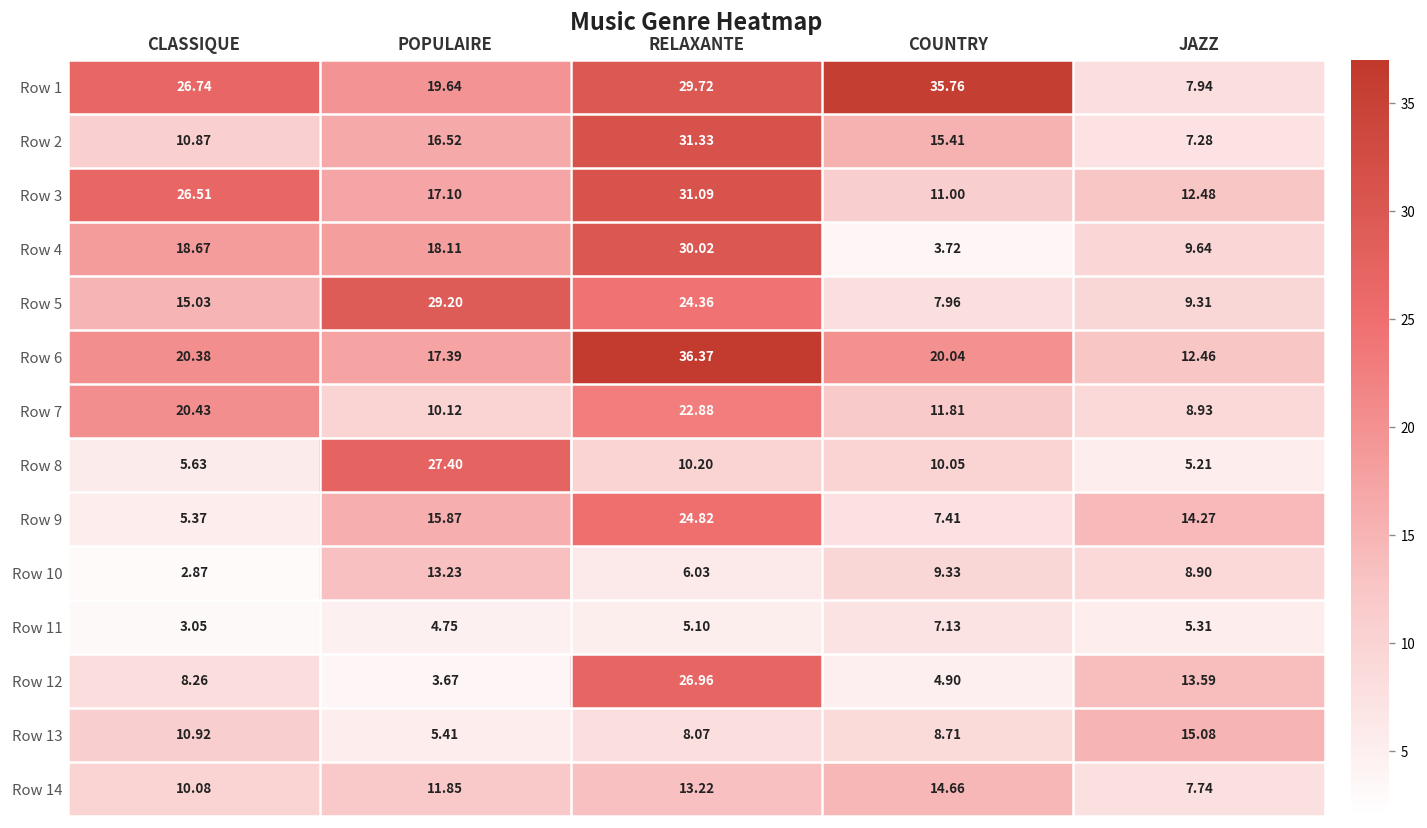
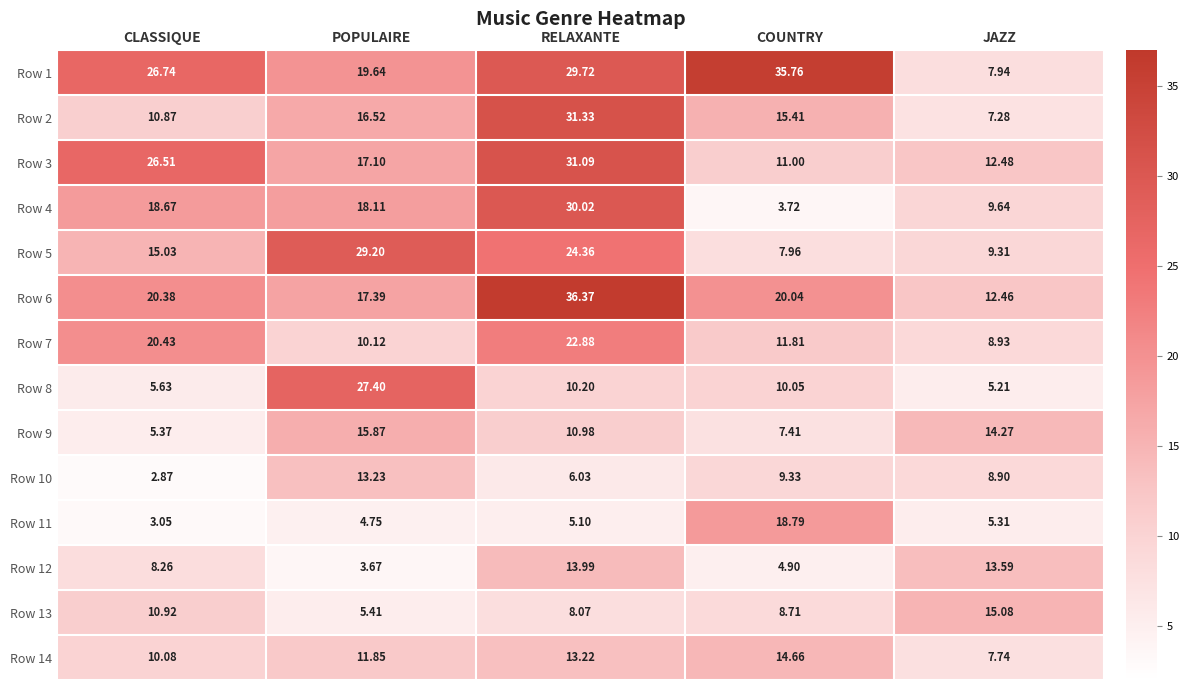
Row 9, RELAXANTE: 24.82 -> 10.98
Row 11, COUNTRY: 7.13 -> 18.79
Row 12, RELAXANTE: 26.96 -> 13.99
